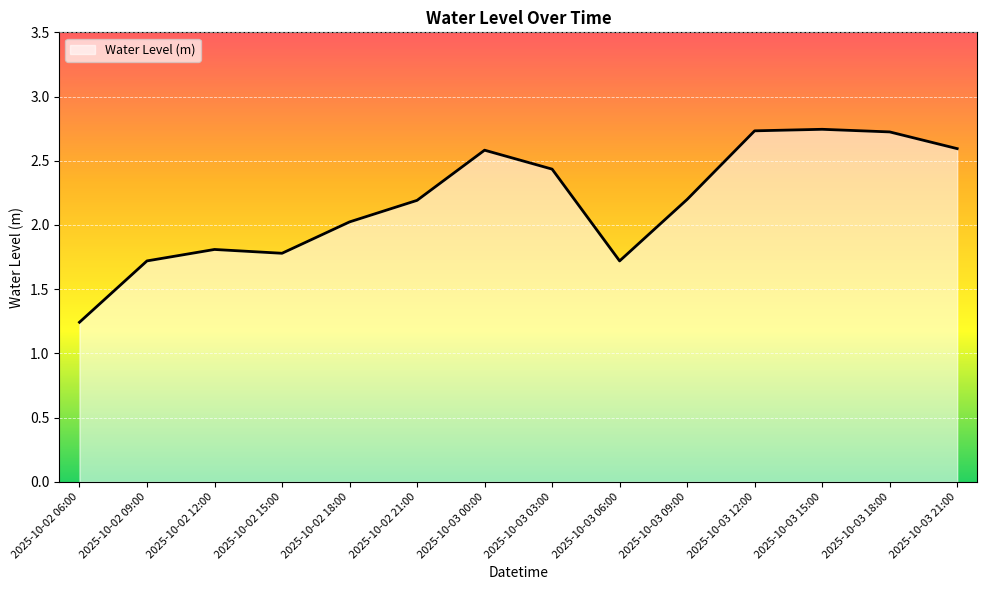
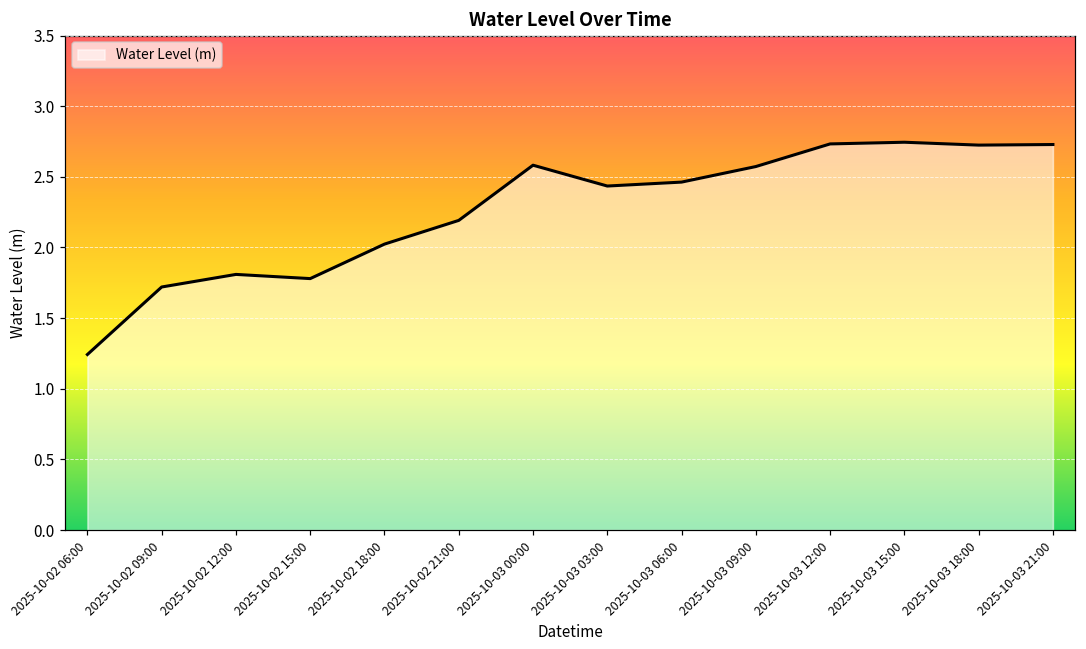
2025-10-03 06:00: 1.72 -> 2.46
2025-10-03 09:00: 2.20 -> 2.57
2025-10-03 21:00: 2.59 -> 2.73
